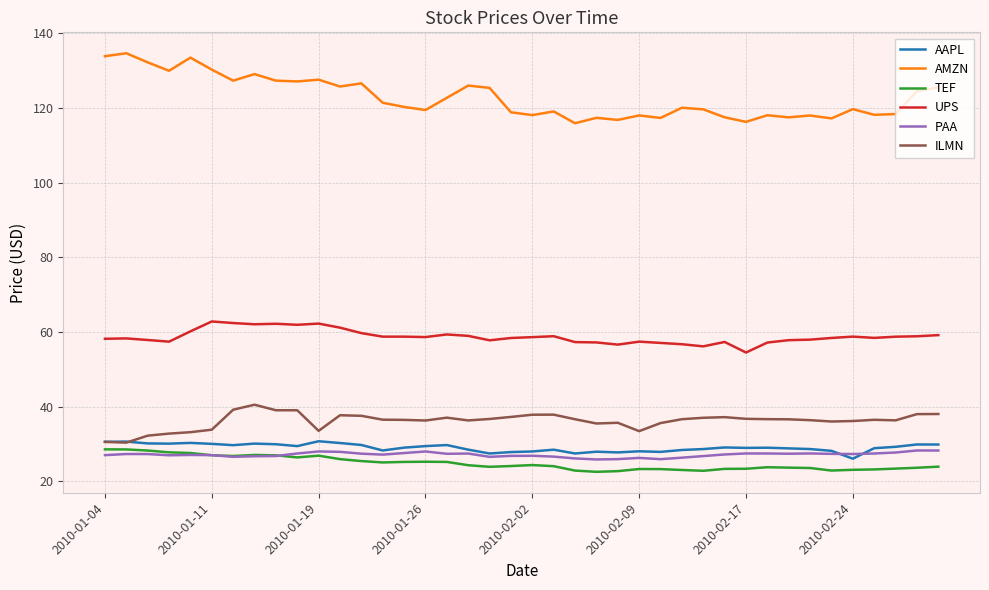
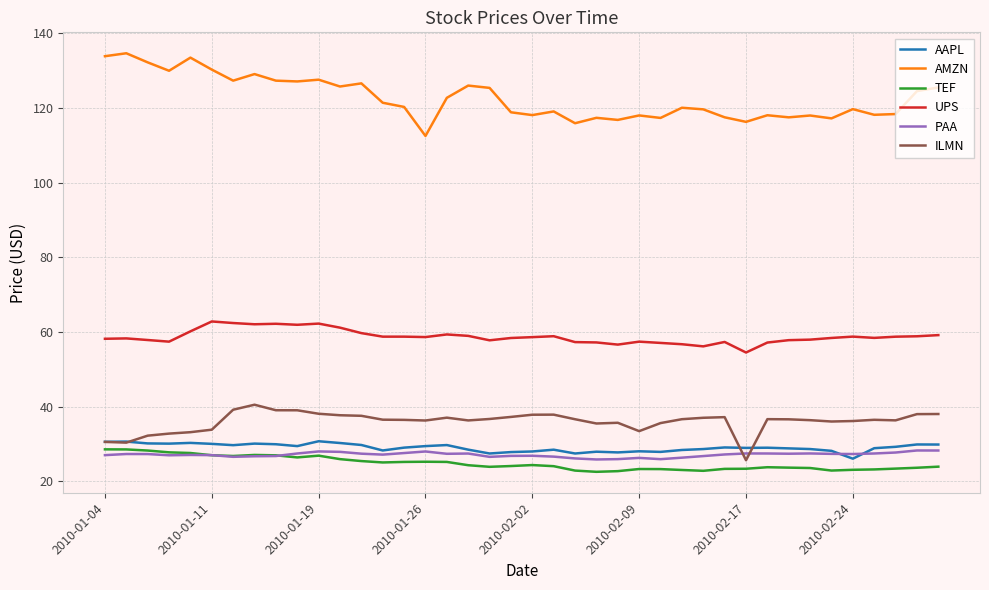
ILMN, 2010-01-19: 34 -> 38
AMZN, 2010-01-26: 119 -> 113
ILMN, 2010-02-17: 37 -> 26
